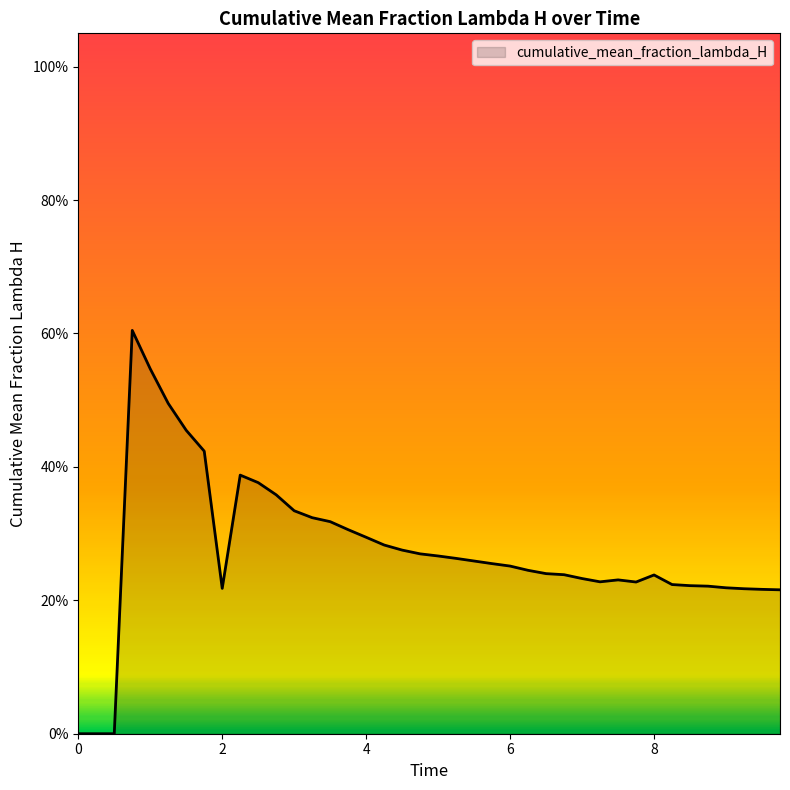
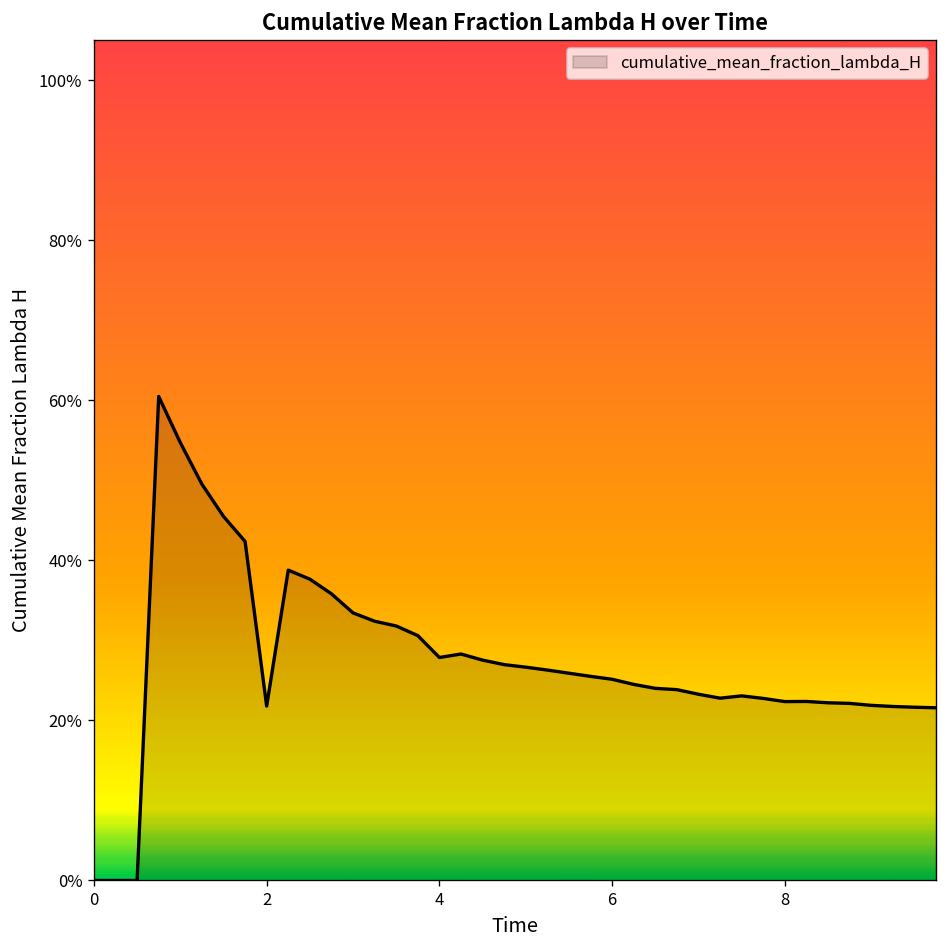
4: 29% -> 28%
8: 24% -> 22%
